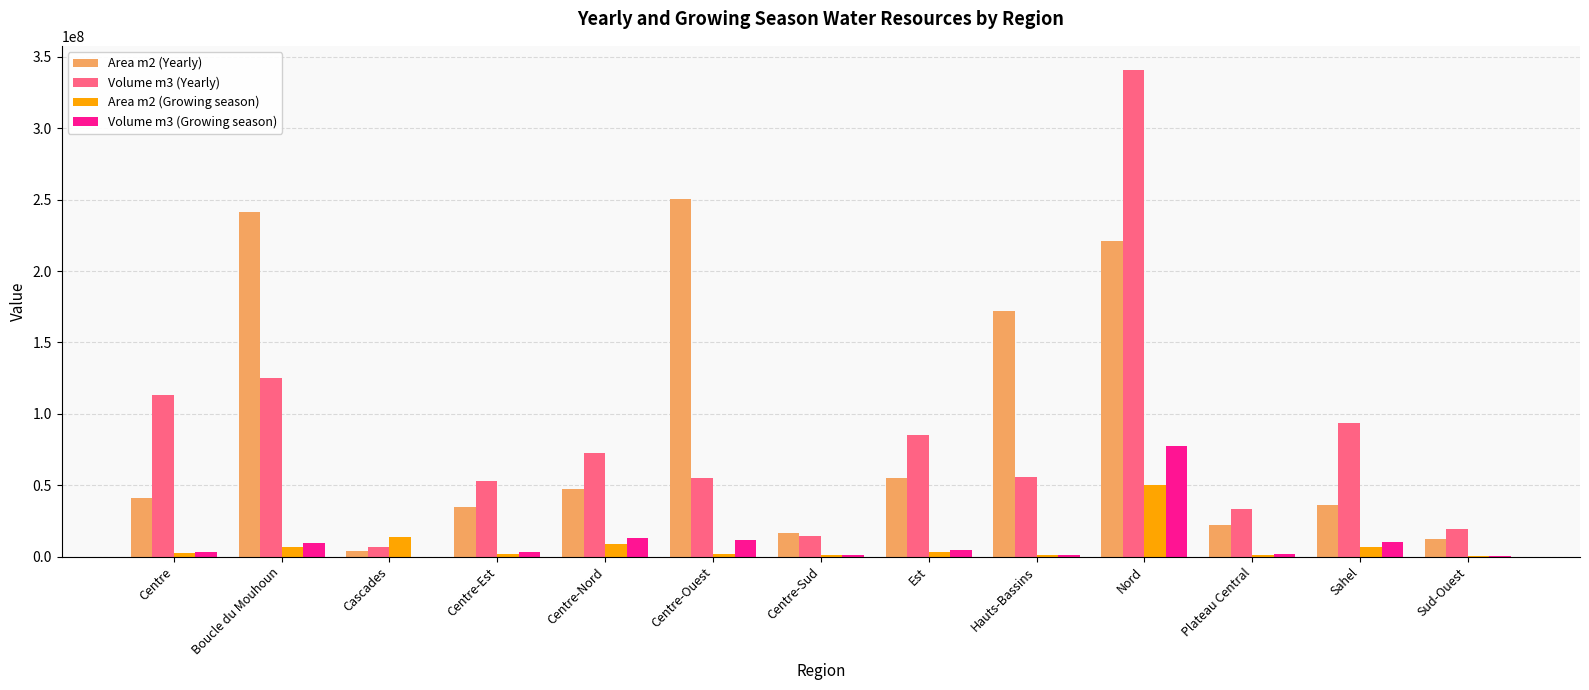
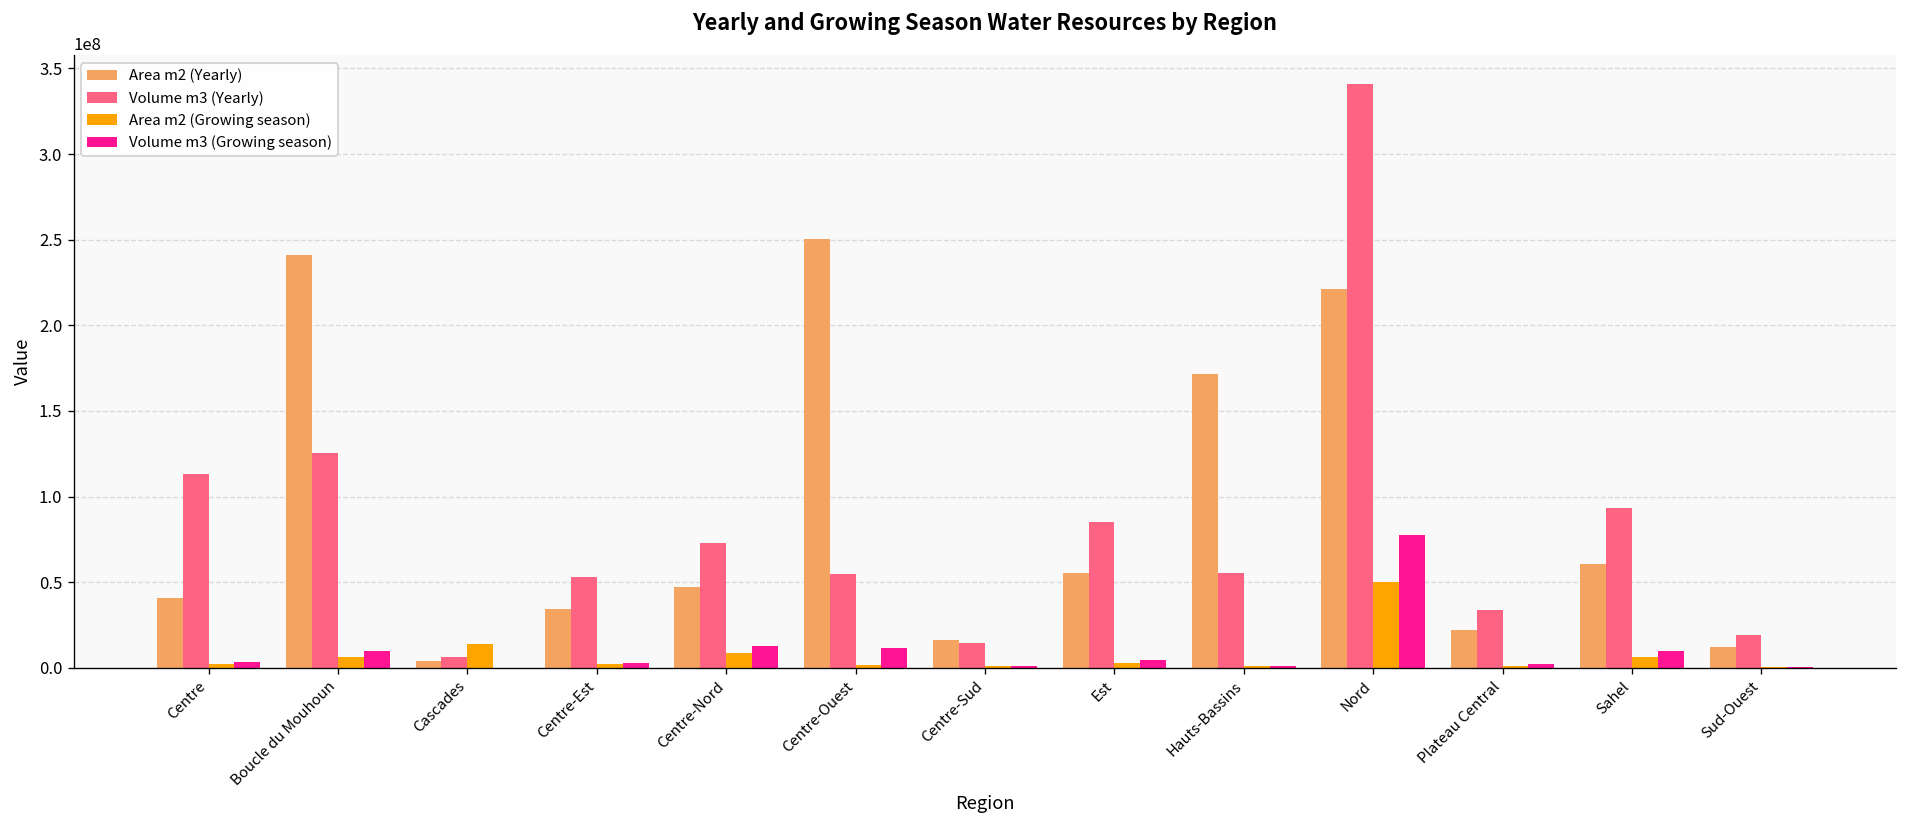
Area m2 (Yearly), Sahel: 36000000 -> 61000000
